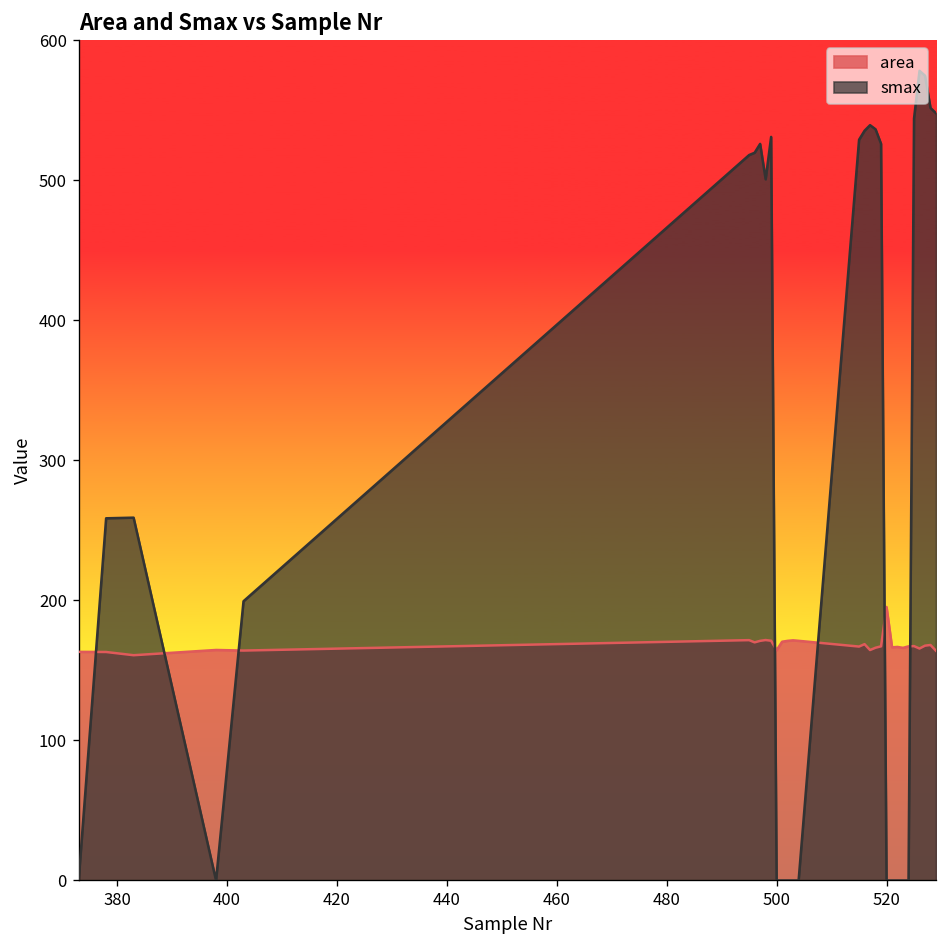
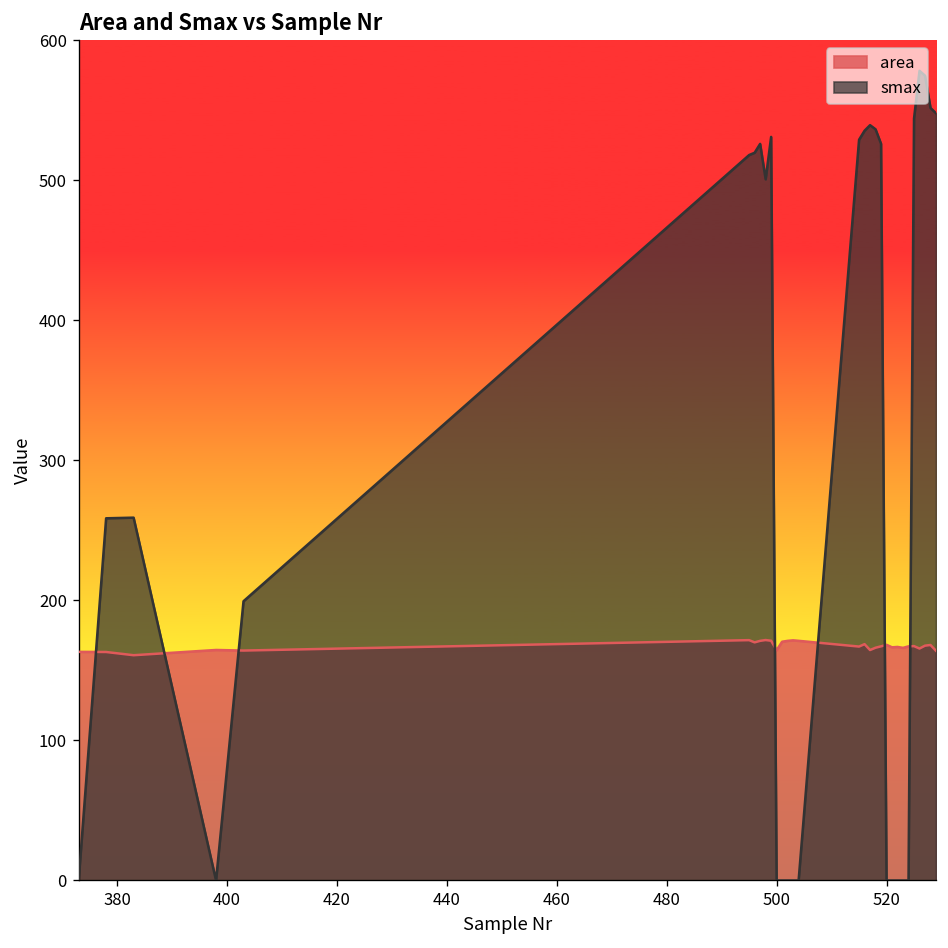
area, 520: 195 -> 168
